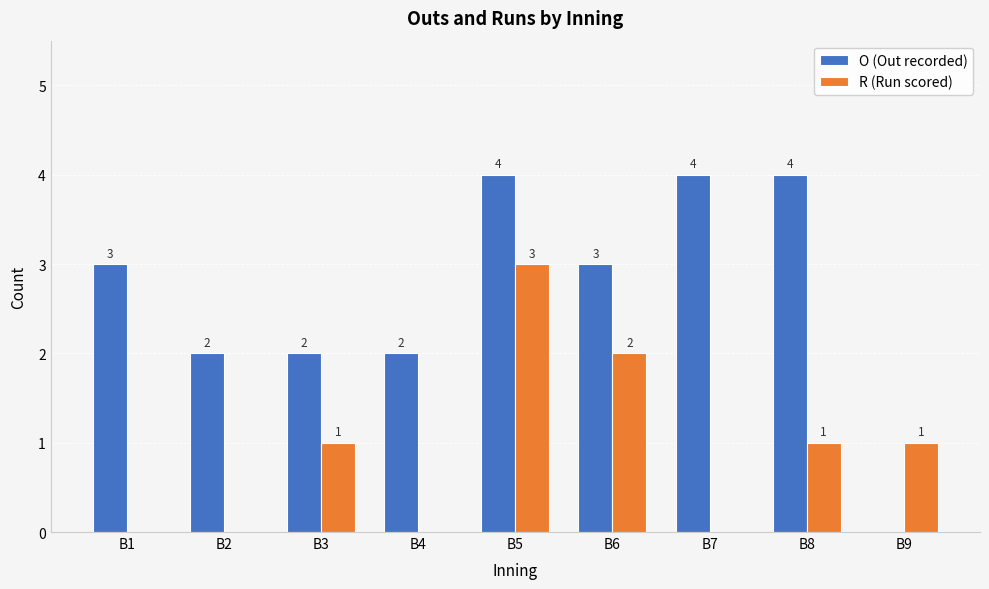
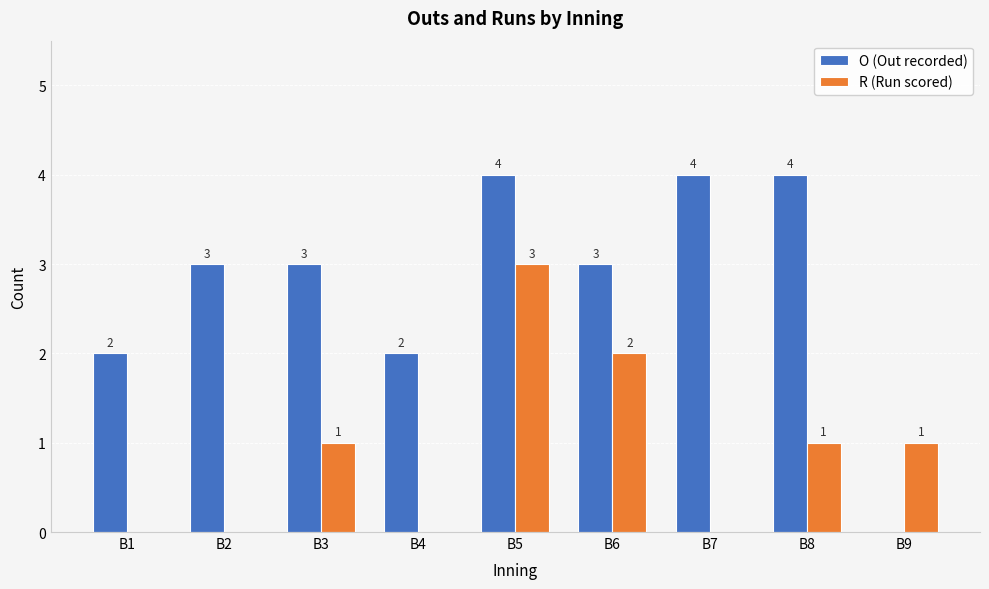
O (Out recorded), B1: 3 -> 2
O (Out recorded), B2: 2 -> 3
O (Out recorded), B3: 2 -> 3
